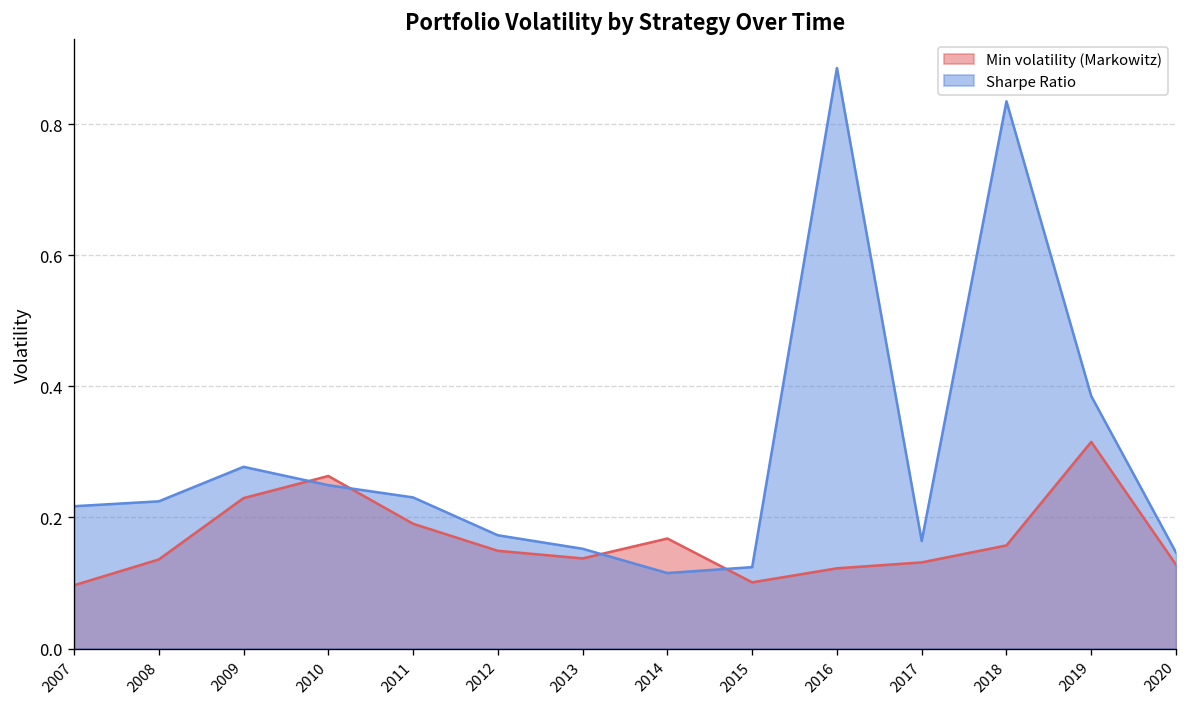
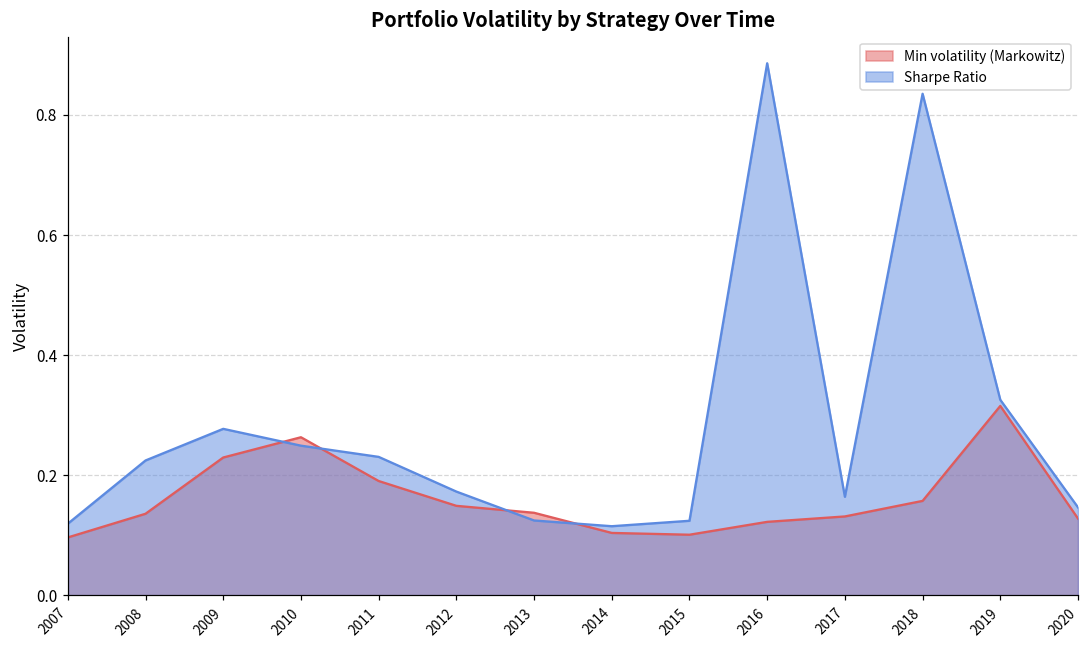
Sharpe Ratio, 2007: 0.22 -> 0.12
Sharpe Ratio, 2013: 0.15 -> 0.12
Min volatility (Markowitz), 2014: 0.17 -> 0.10
Sharpe Ratio, 2019: 0.39 -> 0.33
